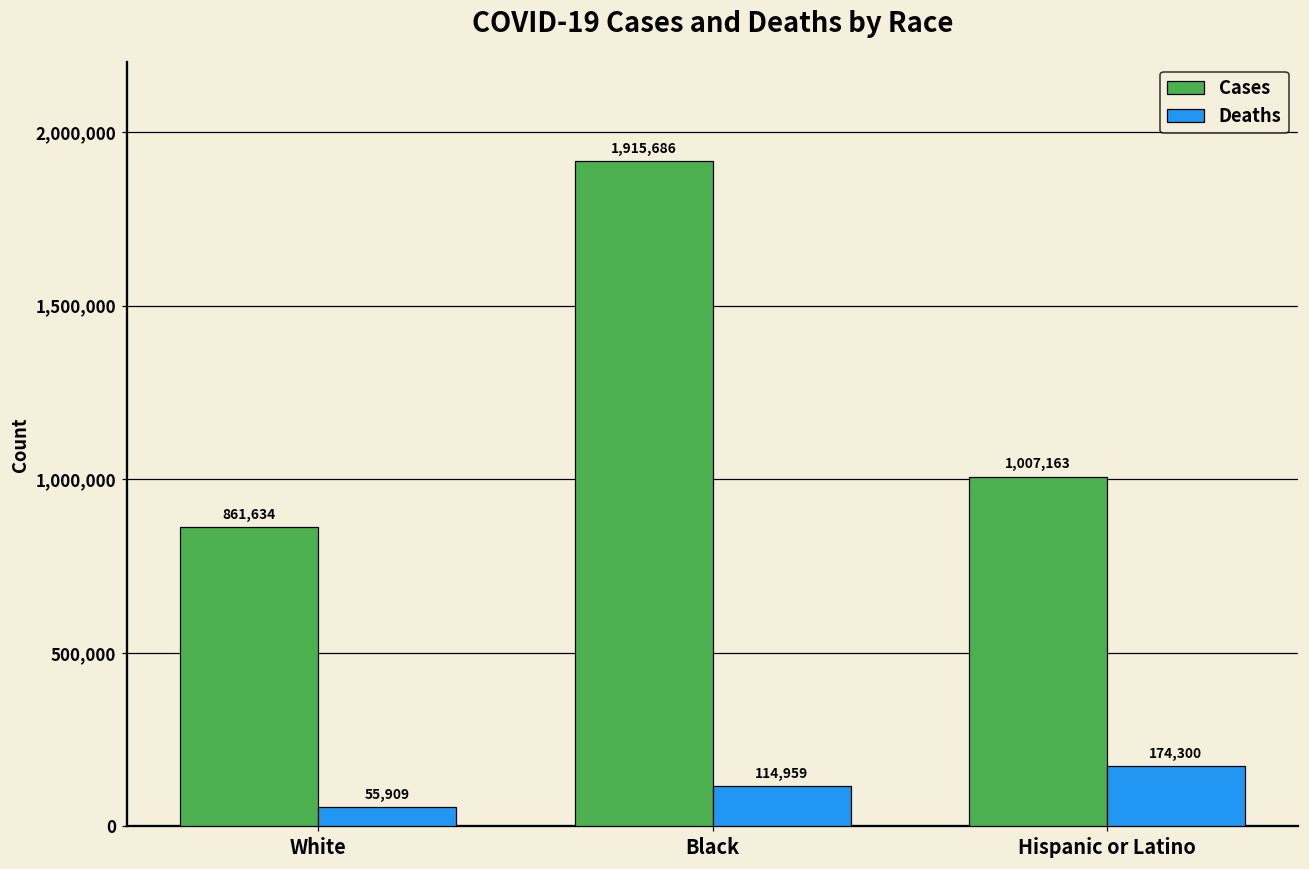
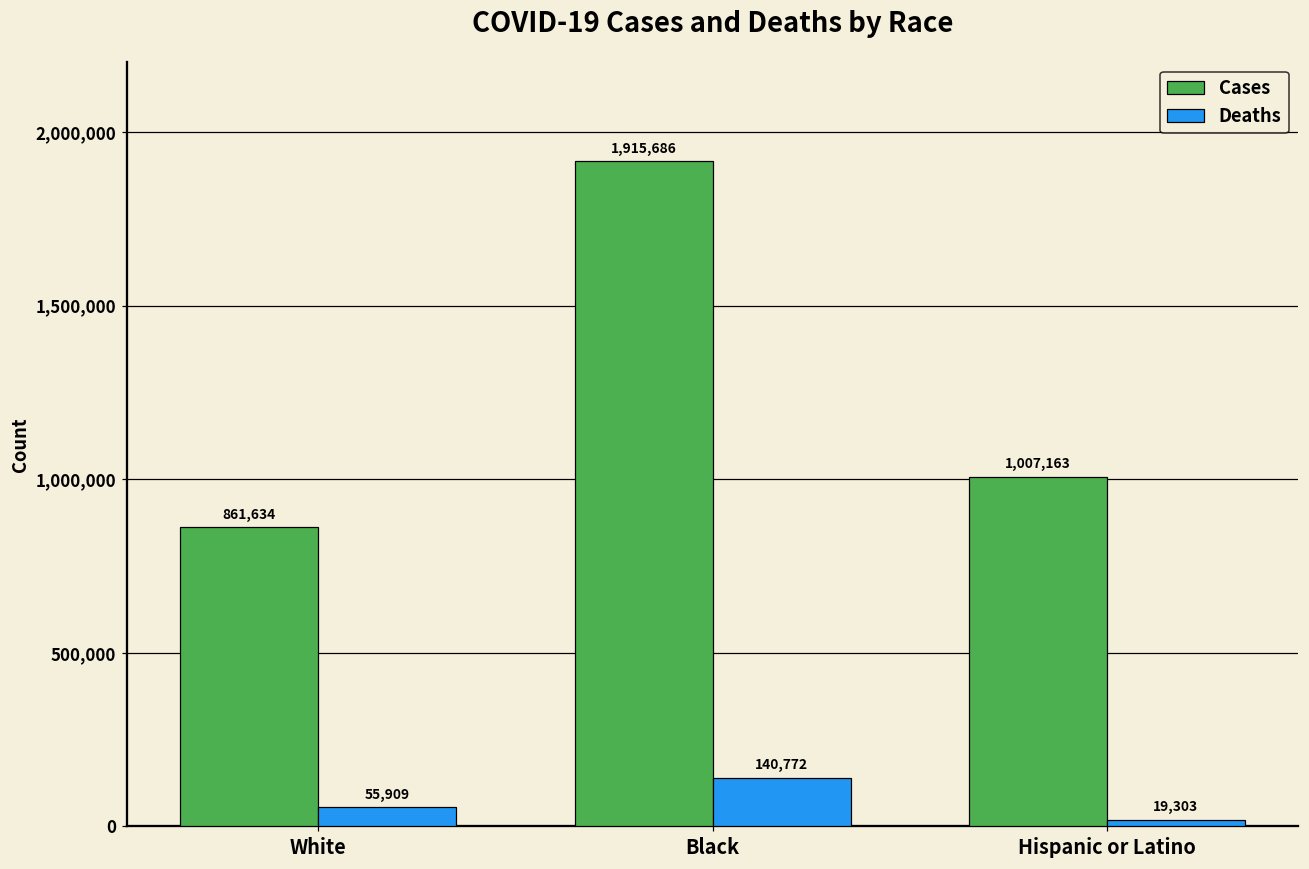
Deaths, Black: 114,959 -> 140,772
Deaths, Hispanic or Latino: 174,300 -> 19,303
